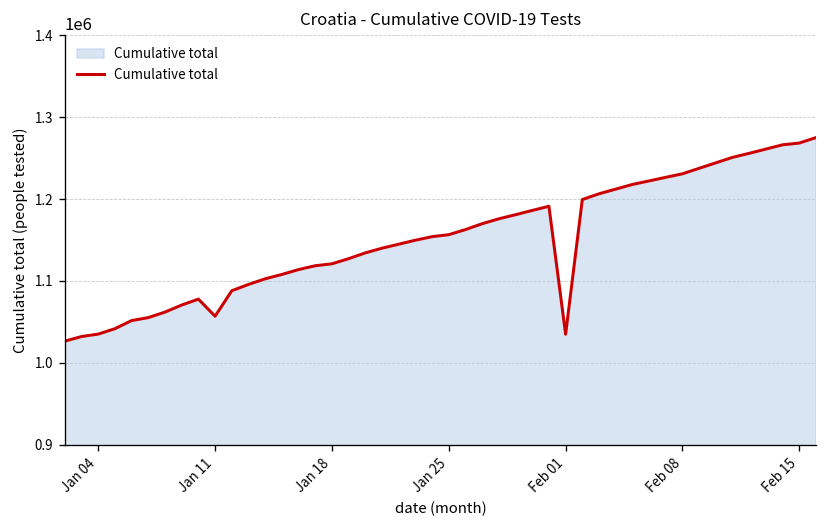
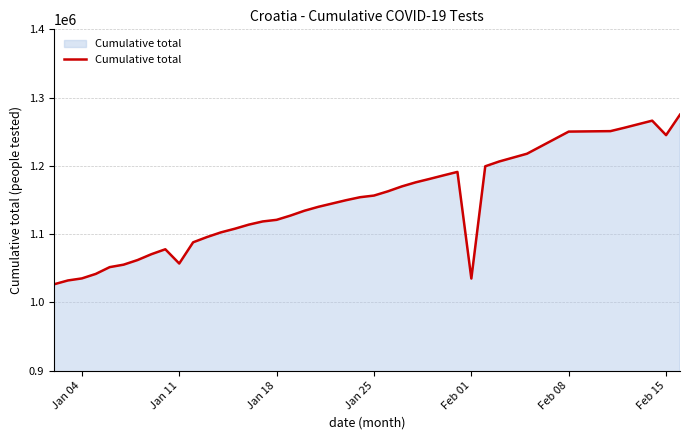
Feb 08: 1230000 -> 1250000
Feb 15: 1270000 -> 1250000
